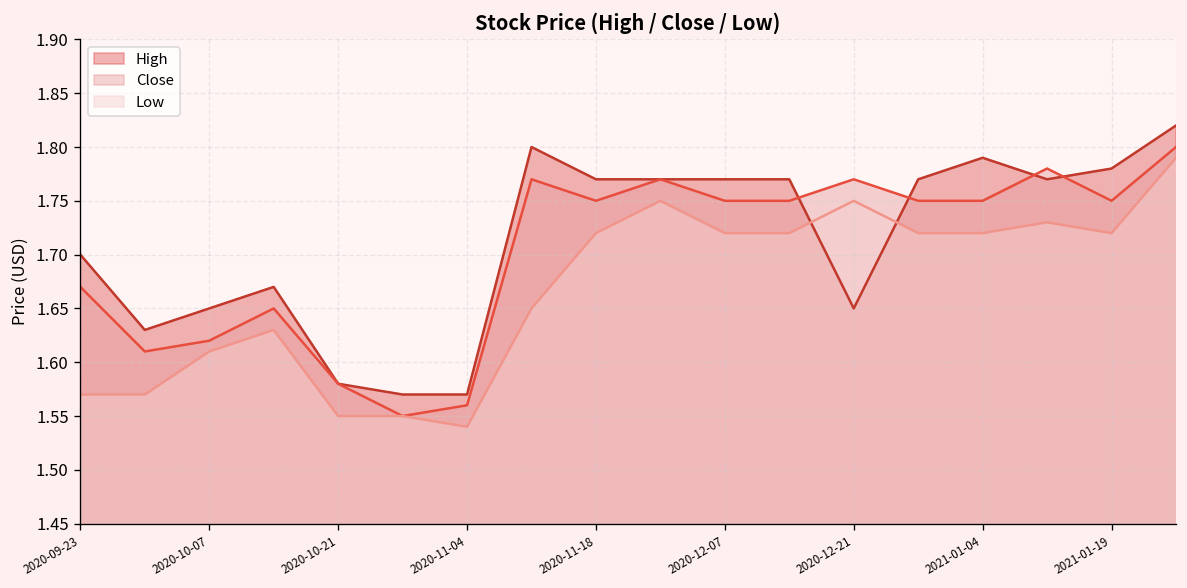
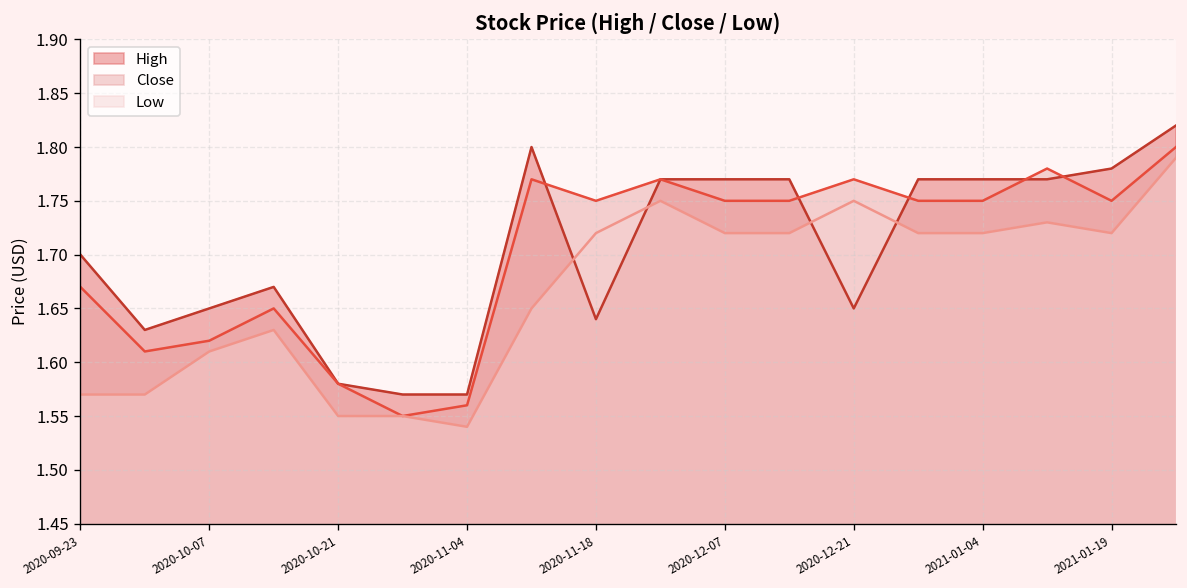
High, 2020-11-18: 1.77 -> 1.64
High, 2021-01-04: 1.79 -> 1.77
